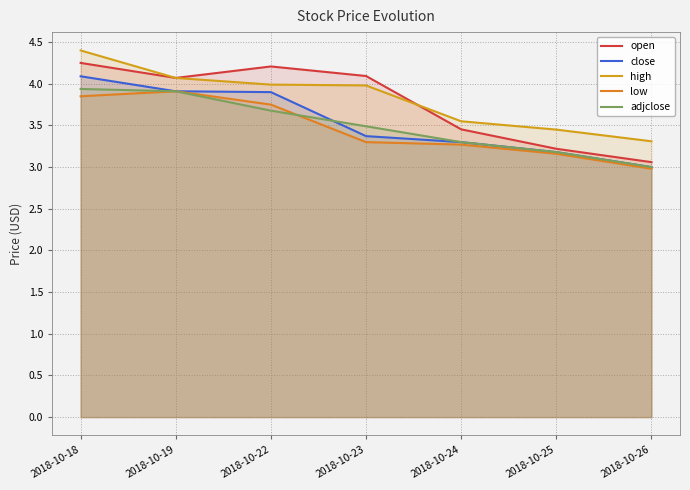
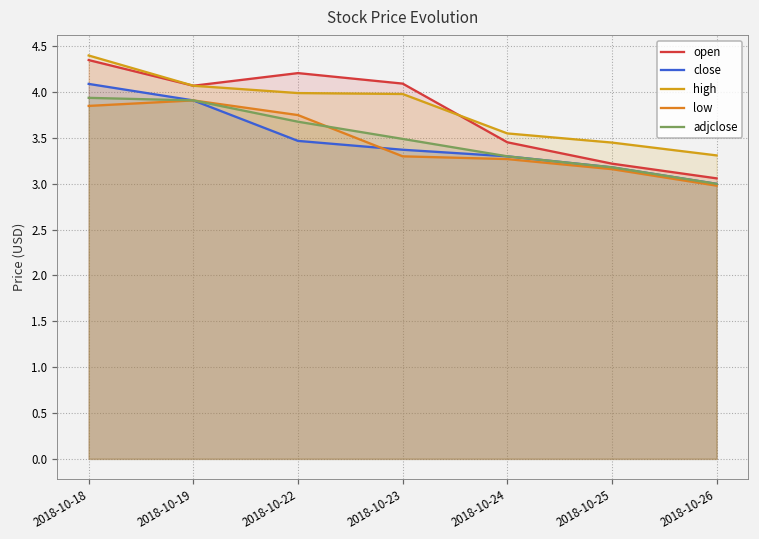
open, 2018-10-18: 4.25 -> 4.35
close, 2018-10-22: 3.9 -> 3.5
